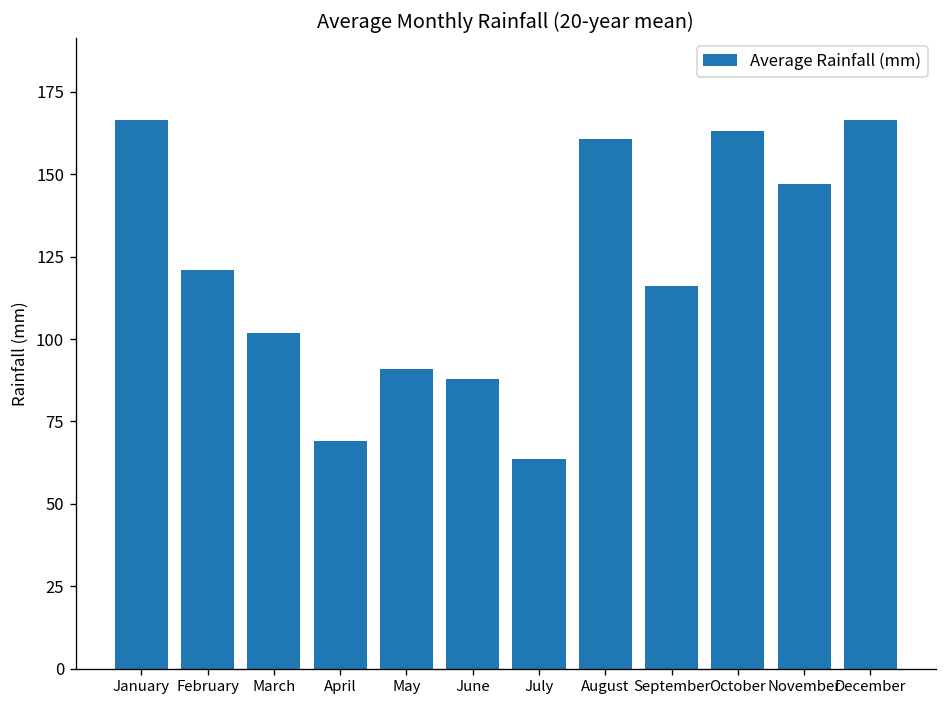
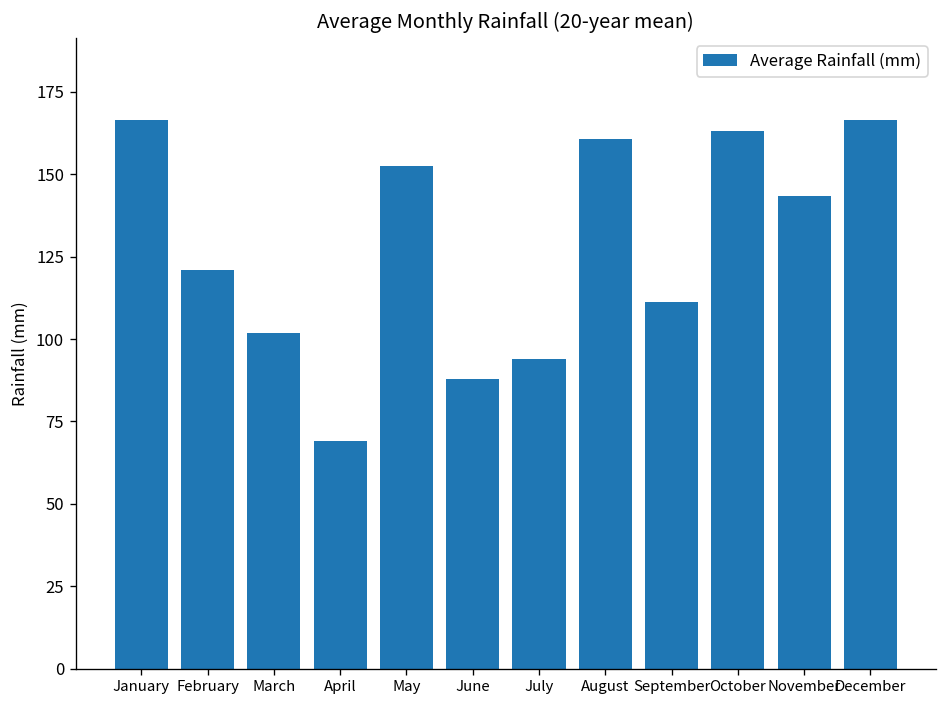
May: 91 -> 152
July: 64 -> 94
September: 116 -> 111
November: 147 -> 143
